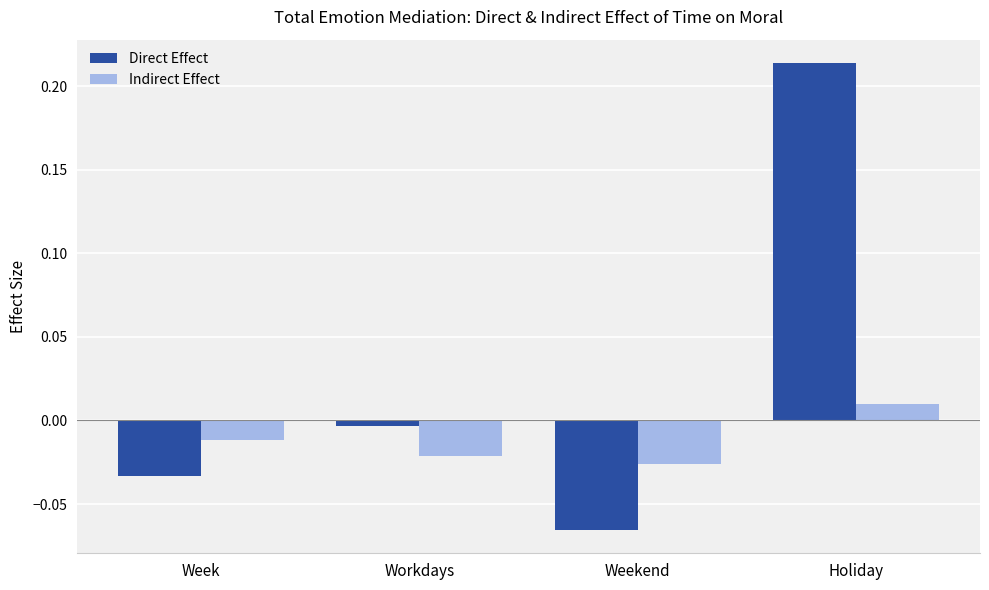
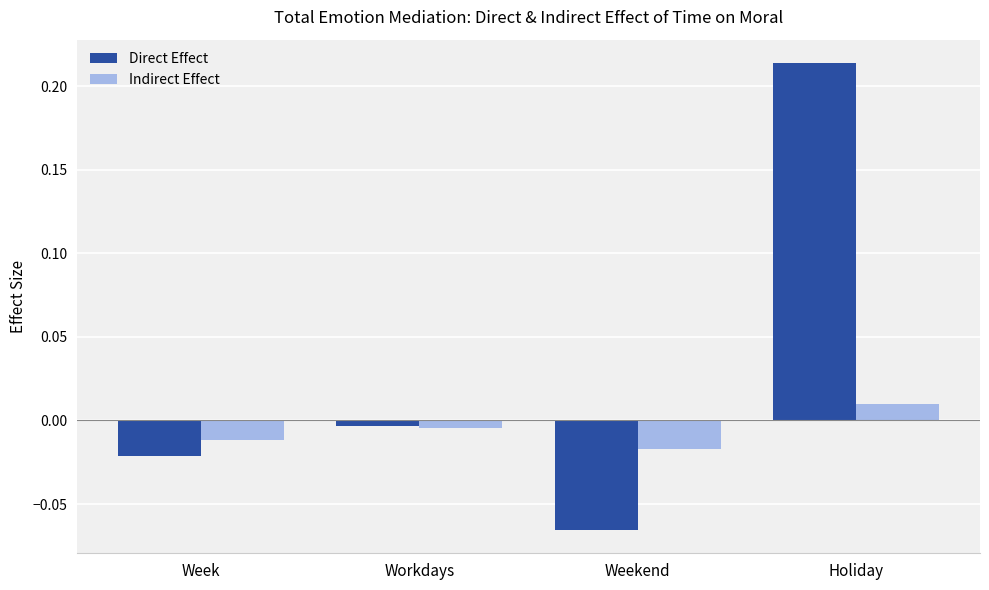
Direct Effect, Week: -0.033 -> -0.021
Indirect Effect, Workdays: -0.021 -> -0.005
Indirect Effect, Weekend: -0.026 -> -0.017
